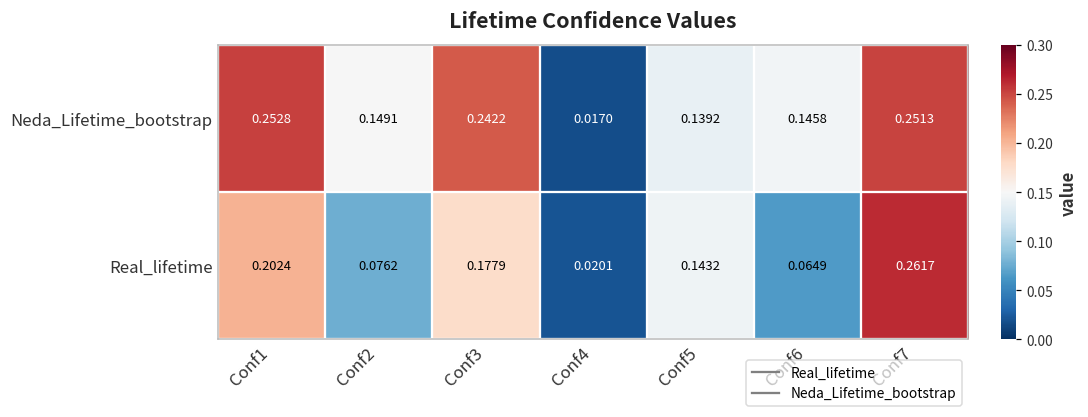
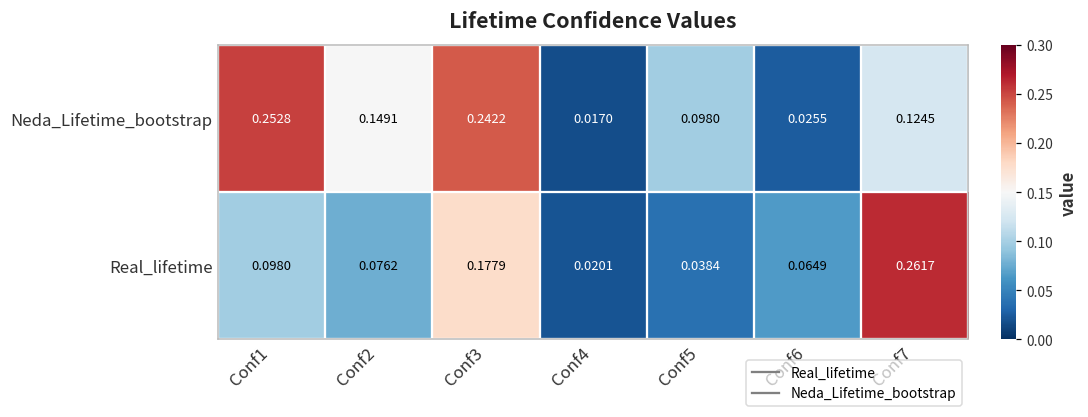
Neda_Lifetime_bootstrap, Conf5: 0.1392 -> 0.0980
Neda_Lifetime_bootstrap, Conf6: 0.1458 -> 0.0255
Neda_Lifetime_bootstrap, Conf7: 0.2513 -> 0.1245
Real_lifetime, Conf1: 0.2024 -> 0.0980
Real_lifetime, Conf5: 0.1432 -> 0.0384
